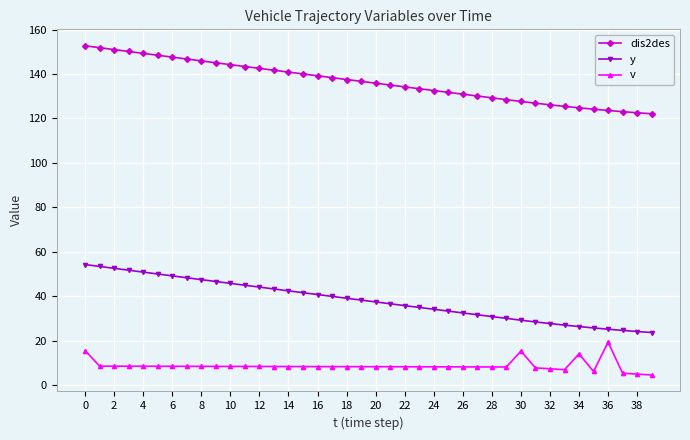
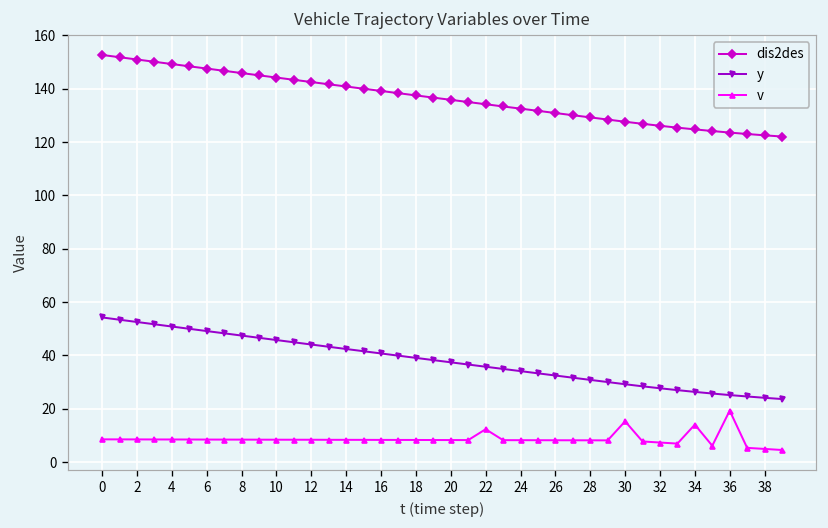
v, 0: 16 -> 9
v, 22: 8 -> 12
